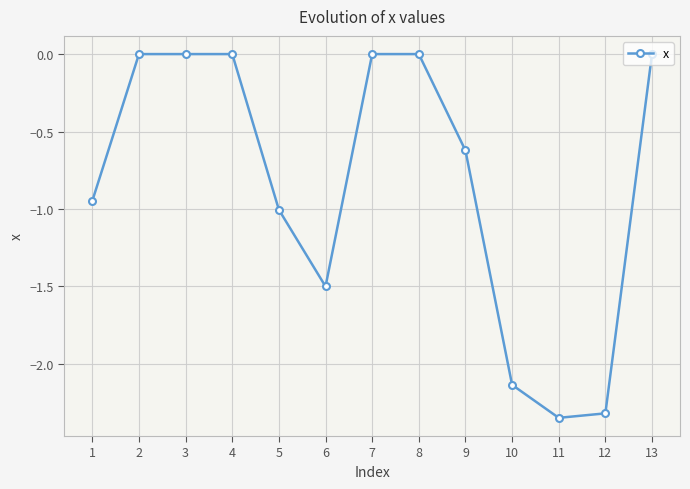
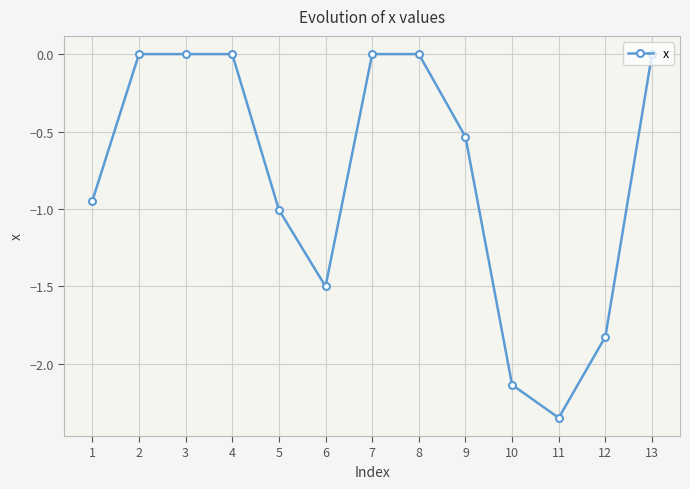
9: -0.62 -> -0.53
12: -2.32 -> -1.82
